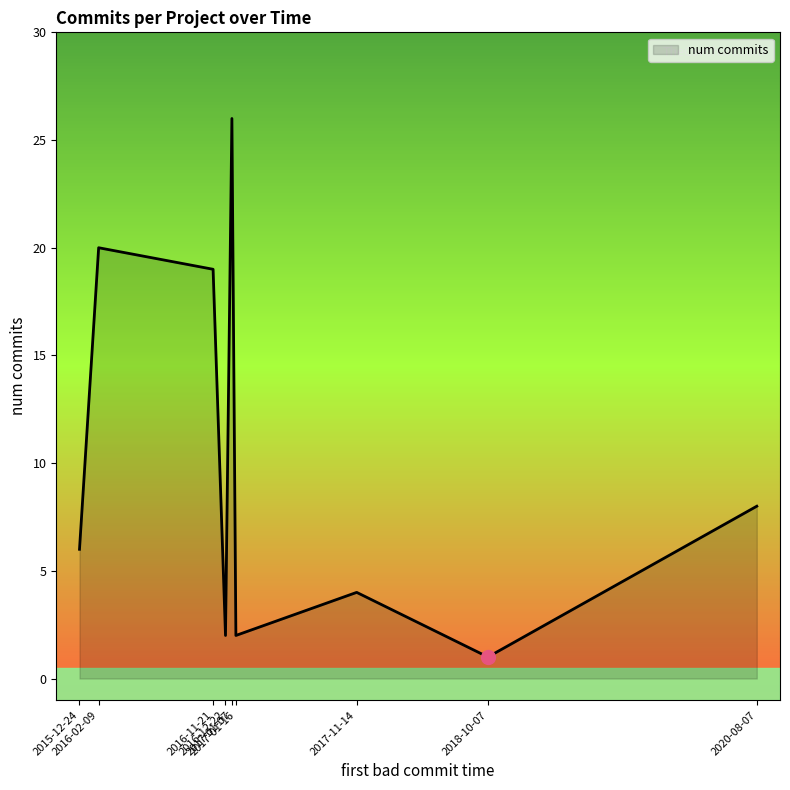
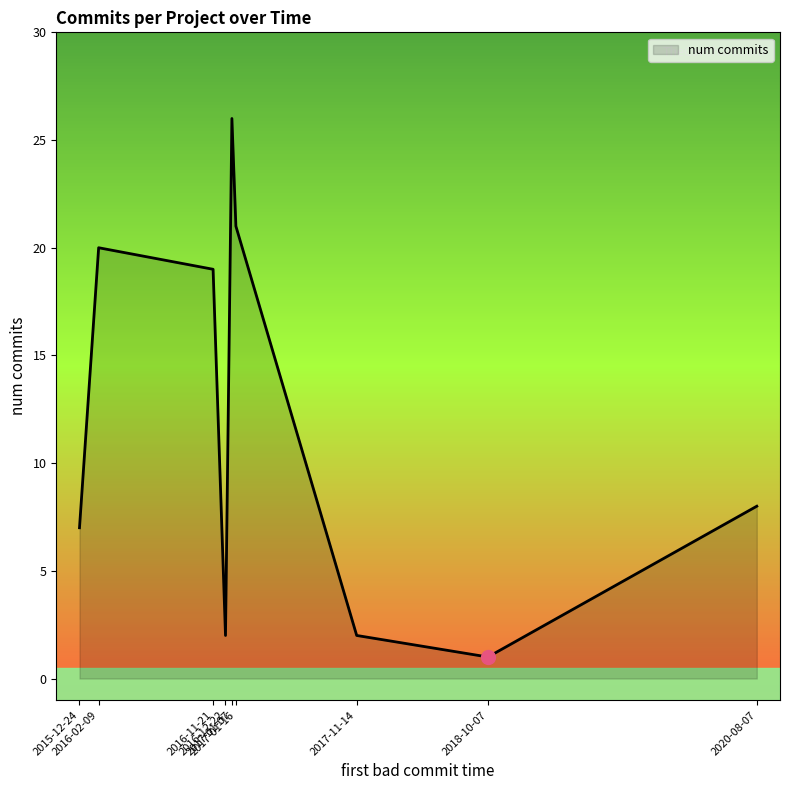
num commits, 2015-12-24: 6 -> 7
num commits, 2017-01-16: 2 -> 21
num commits, 2017-11-14: 4 -> 2
